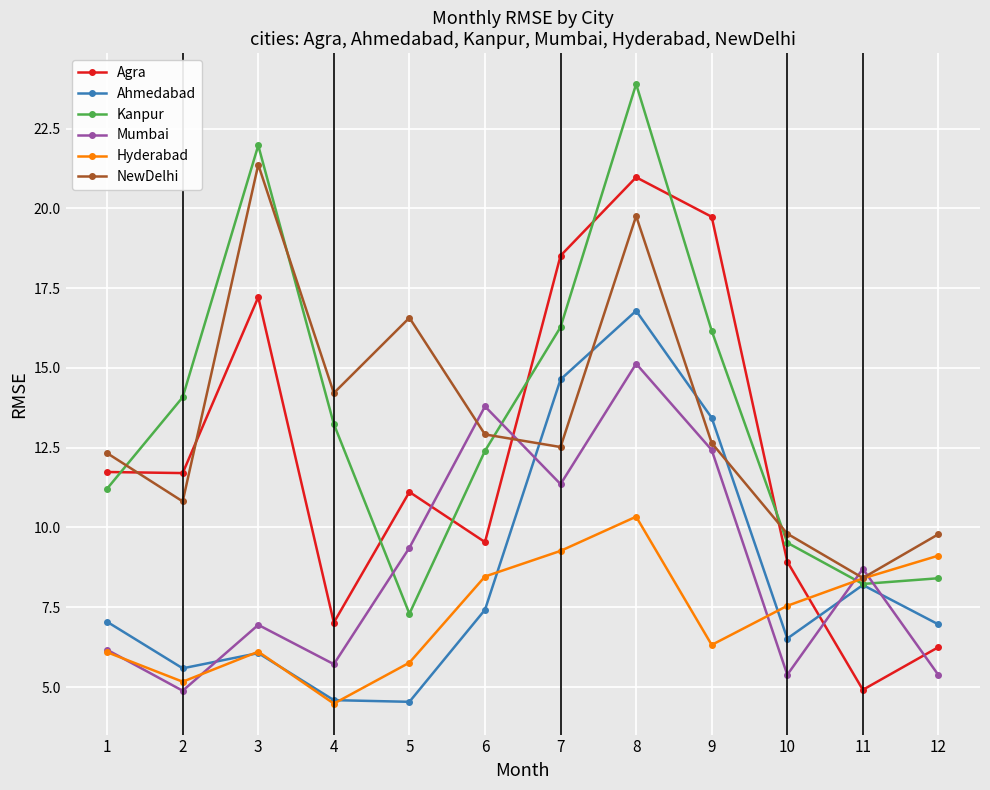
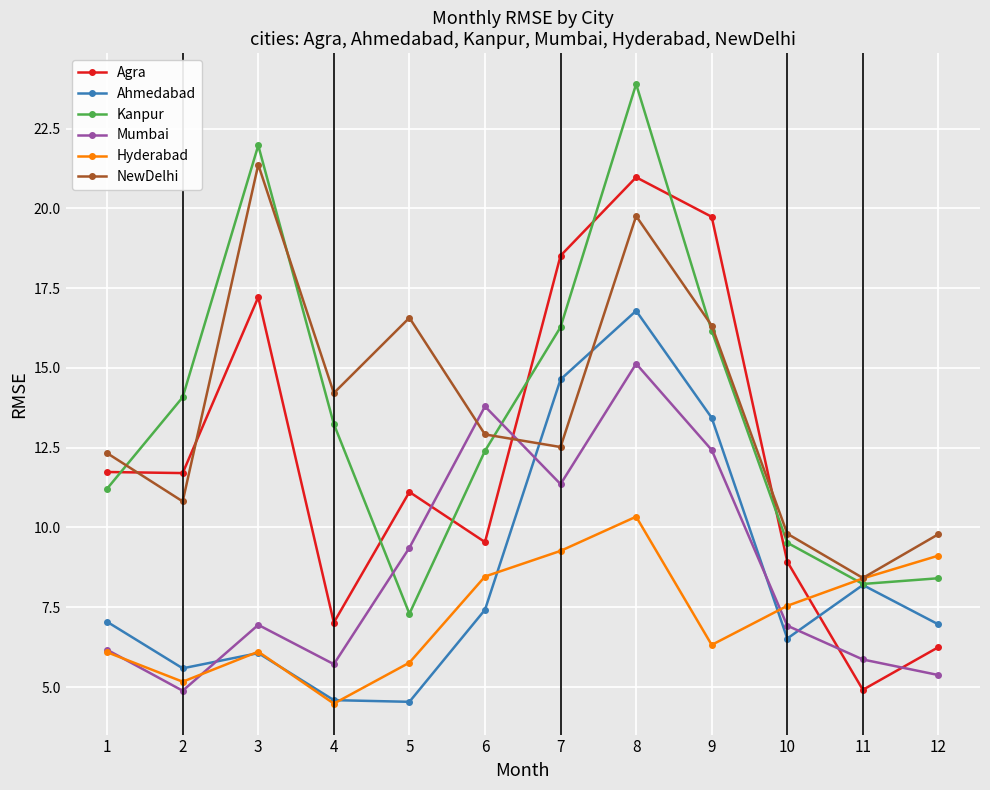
NewDelhi, 9: 12.6 -> 16.3
Mumbai, 10: 5.4 -> 6.9
Mumbai, 11: 8.7 -> 5.9
